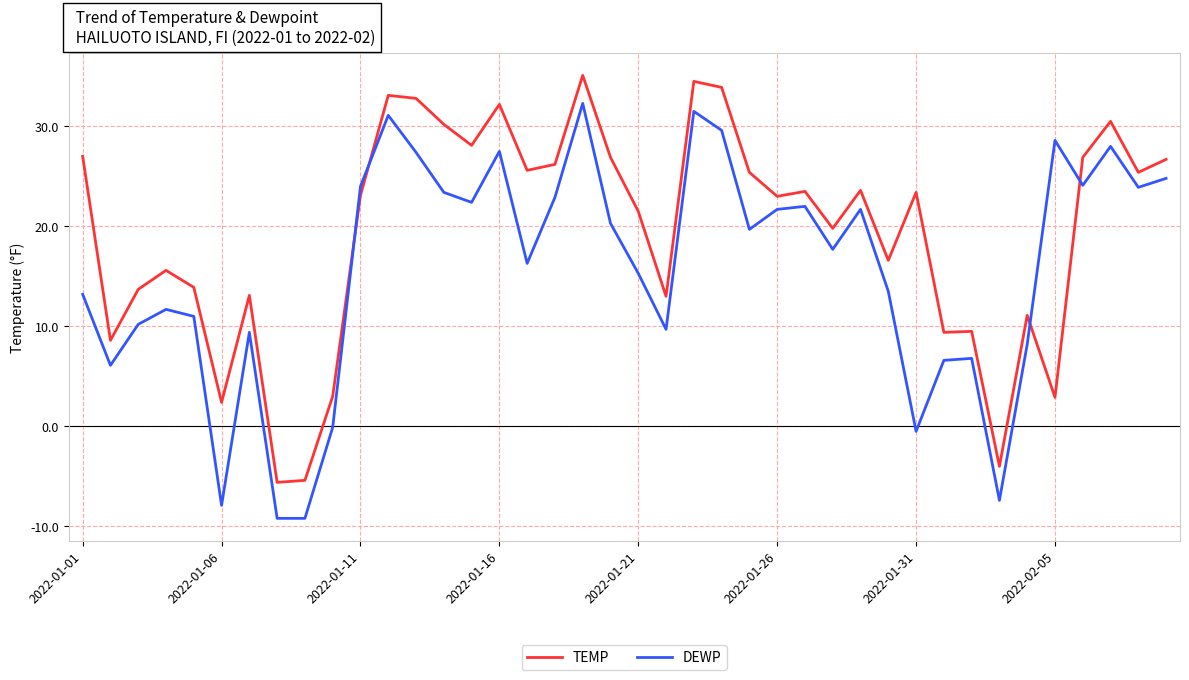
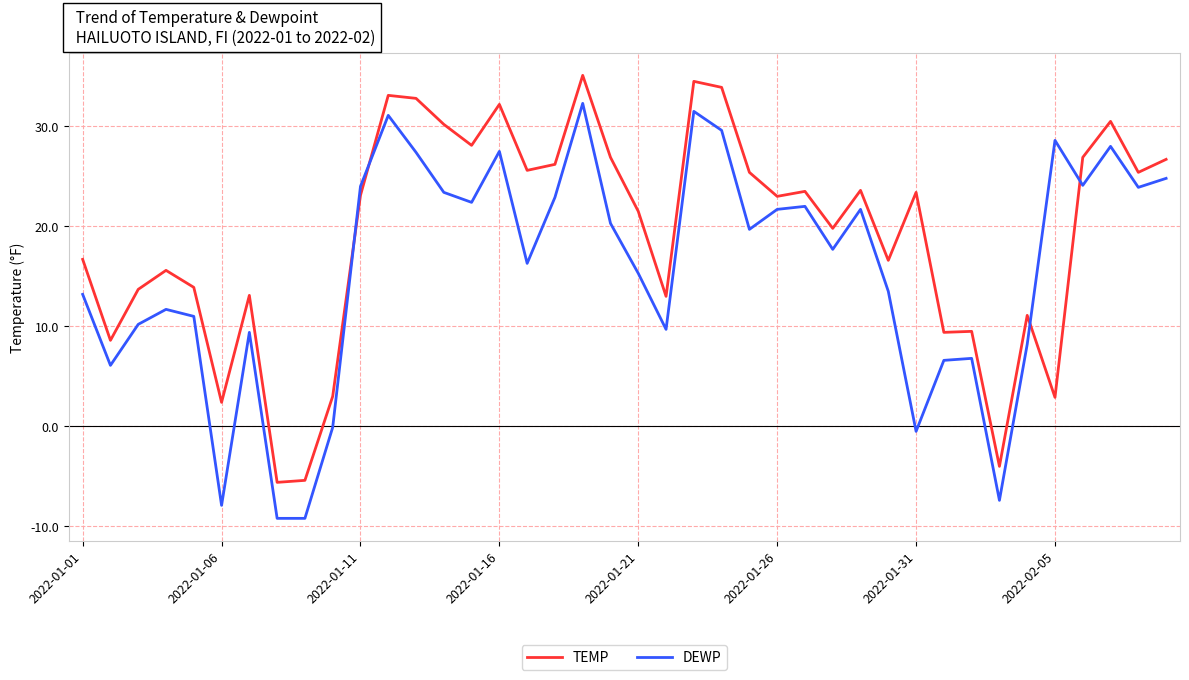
TEMP, 2022-01-01: 27.0 -> 16.7
